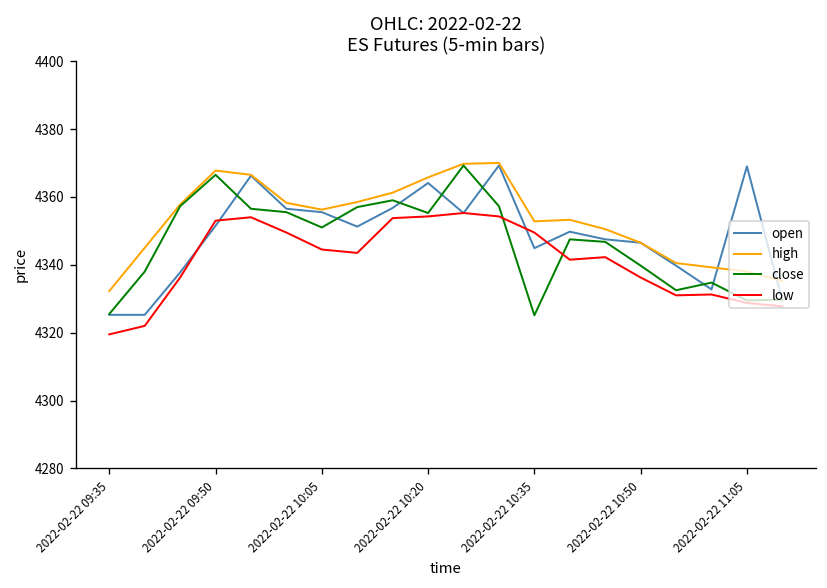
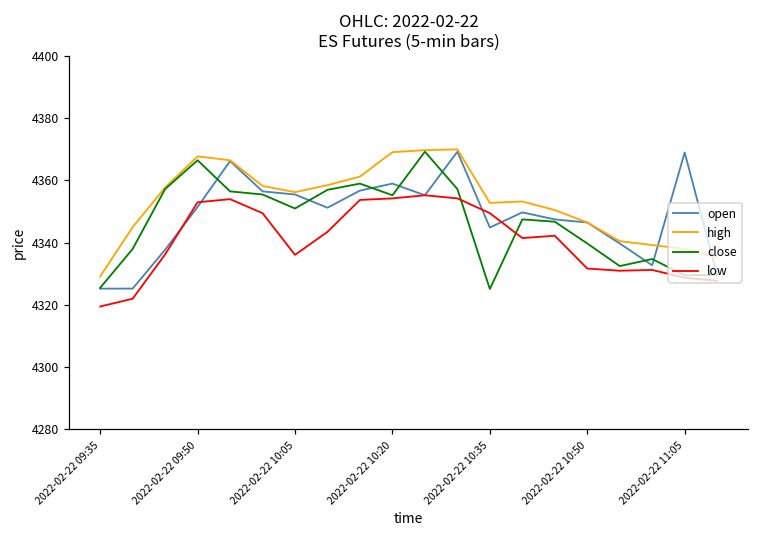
high, 2022-02-22 09:35: 4332 -> 4329
low, 2022-02-22 10:05: 4345 -> 4336
open, 2022-02-22 10:20: 4364 -> 4359
high, 2022-02-22 10:20: 4366 -> 4369
low, 2022-02-22 10:50: 4336 -> 4332
